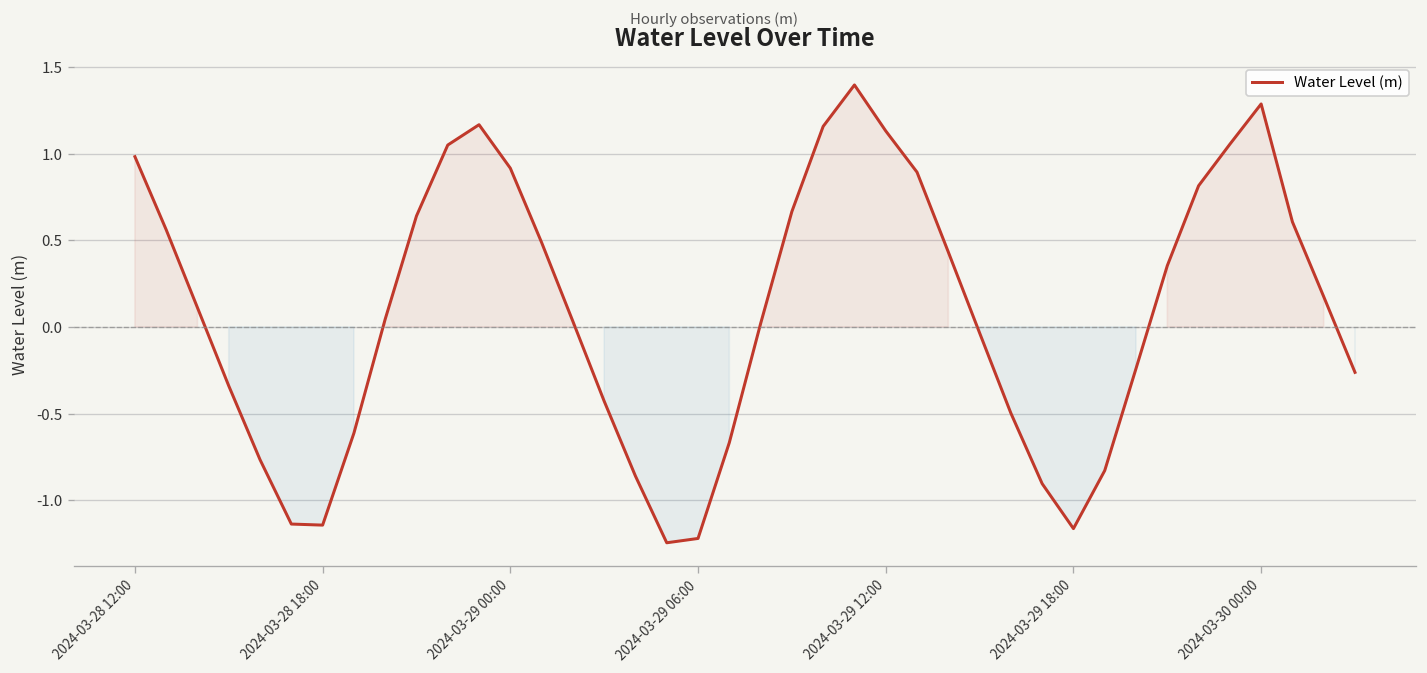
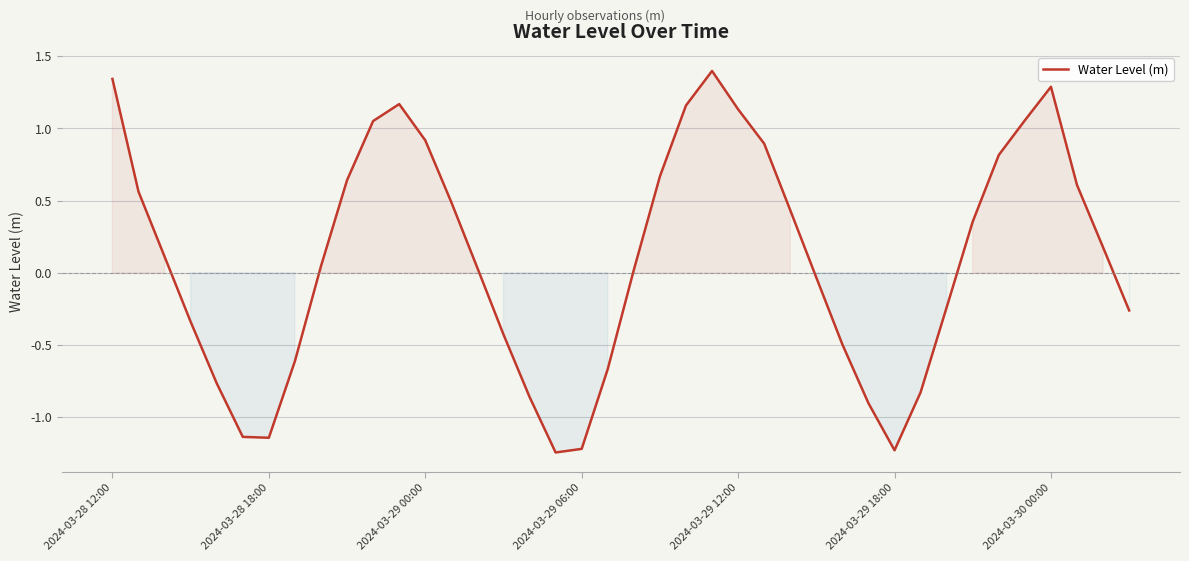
2024-03-28 12:00: 0.98 -> 1.34
2024-03-29 18:00: -1.16 -> -1.23
